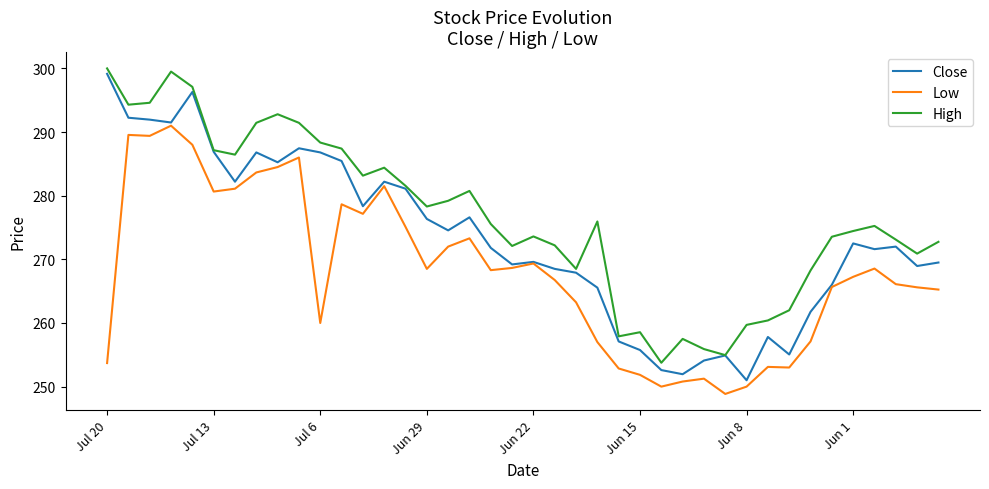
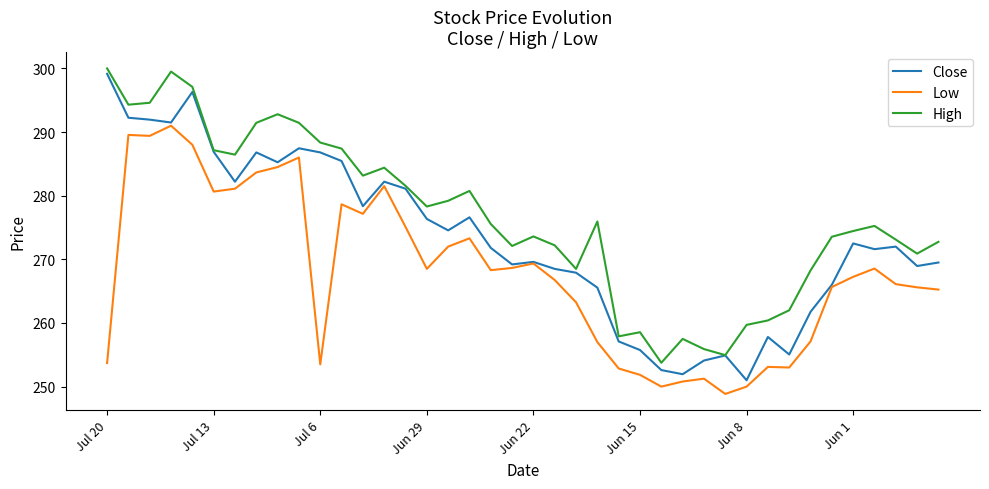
Low, Jul 6: 260 -> 254
